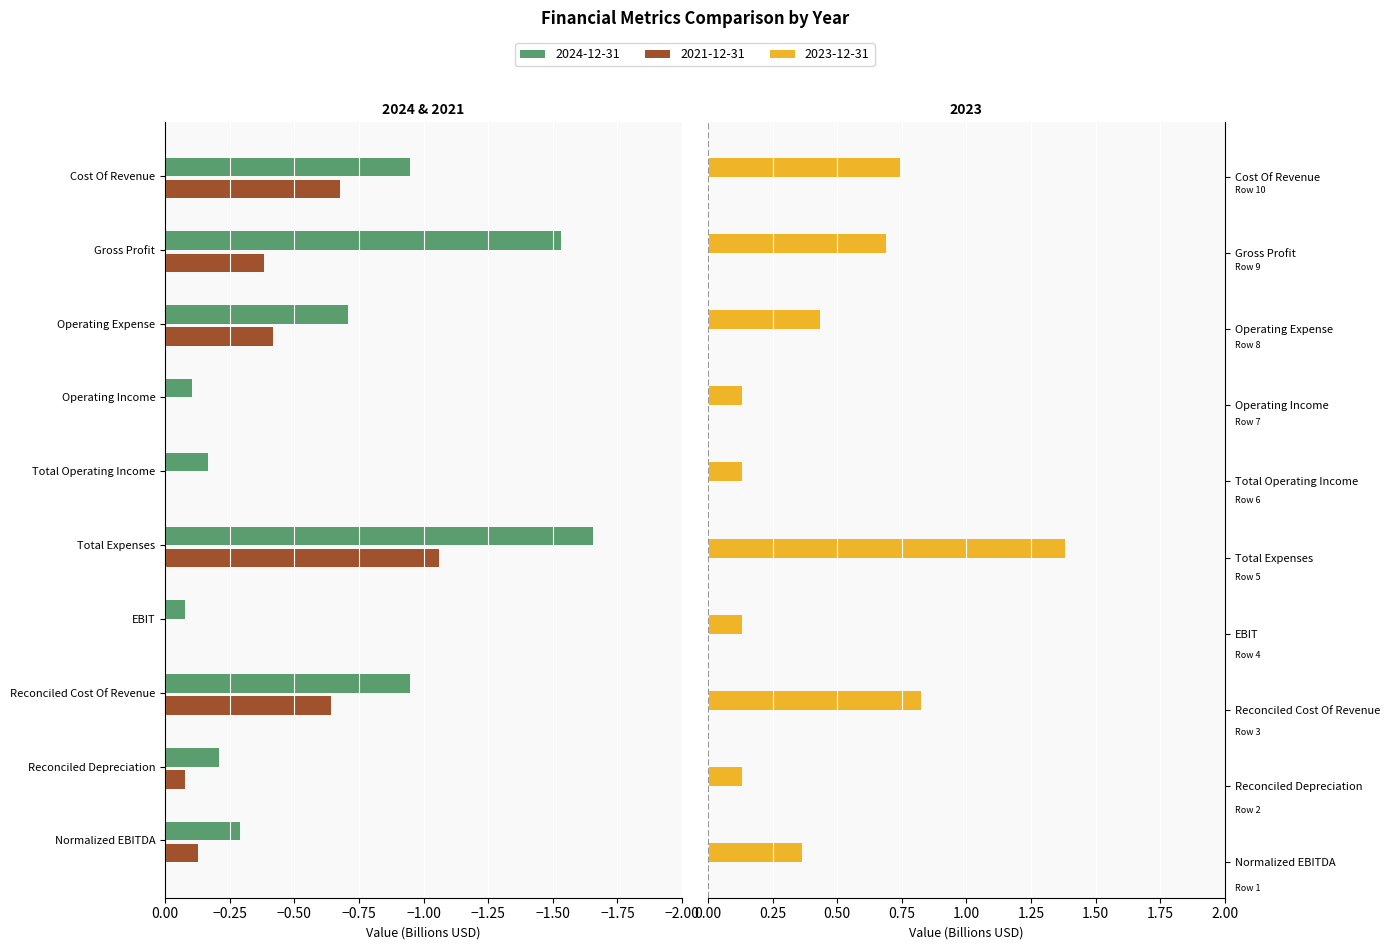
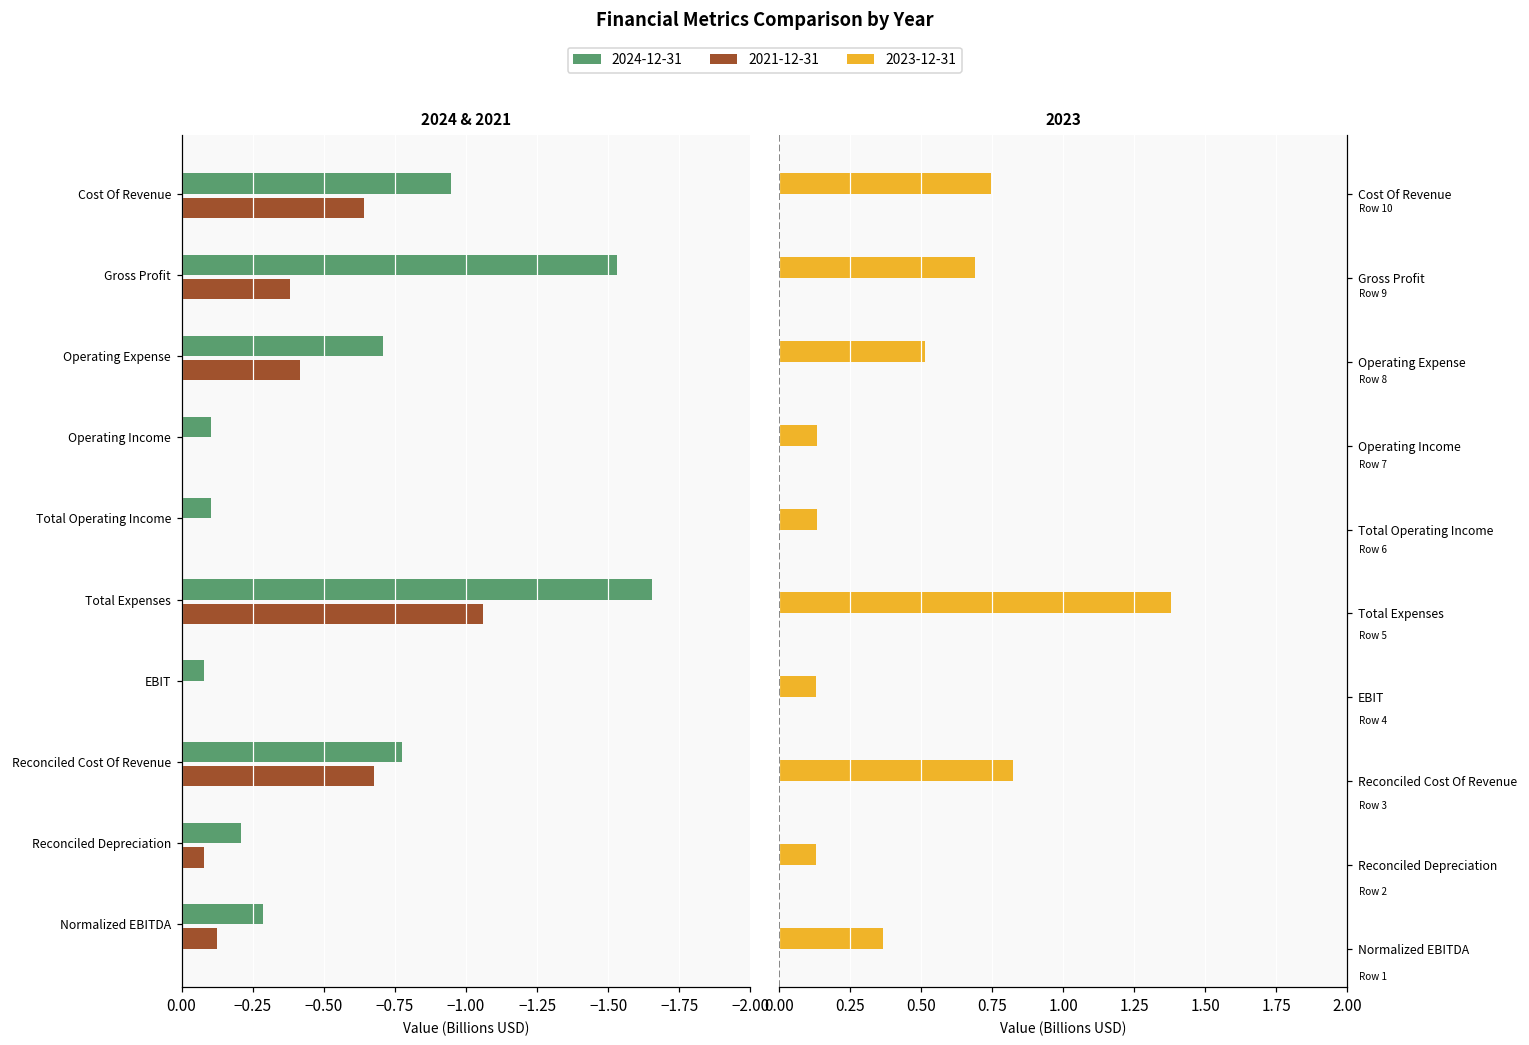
2024 & 2021, 2021-12-31, Cost Of Revenue: -0.68 -> -0.64
2024 & 2021, 2024-12-31, Total Operating Income: -0.17 -> -0.10
2024 & 2021, 2024-12-31, Reconciled Cost Of Revenue: -0.95 -> -0.78
2024 & 2021, 2021-12-31, Reconciled Cost Of Revenue: -0.64 -> -0.68
2023, Operating Expense: 0.43 -> 0.51
